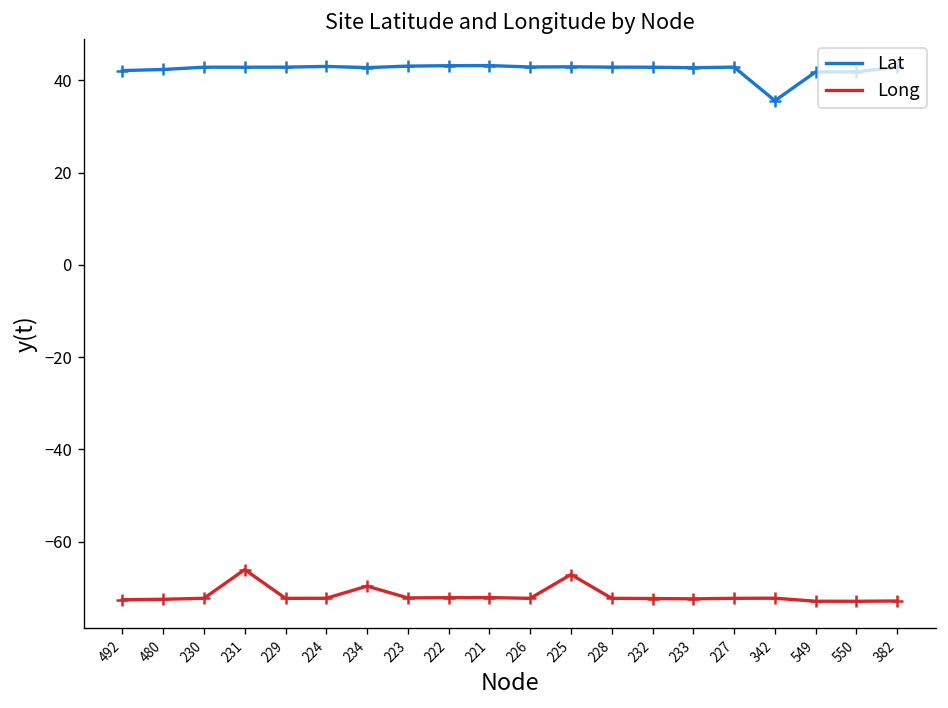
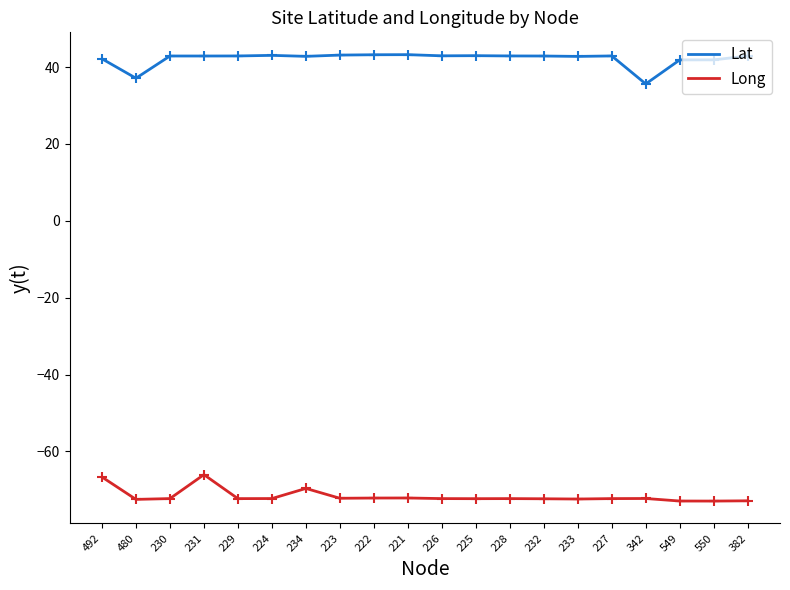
Long, 492: -73 -> -67
Lat, 480: 42 -> 37
Long, 225: -67 -> -72
